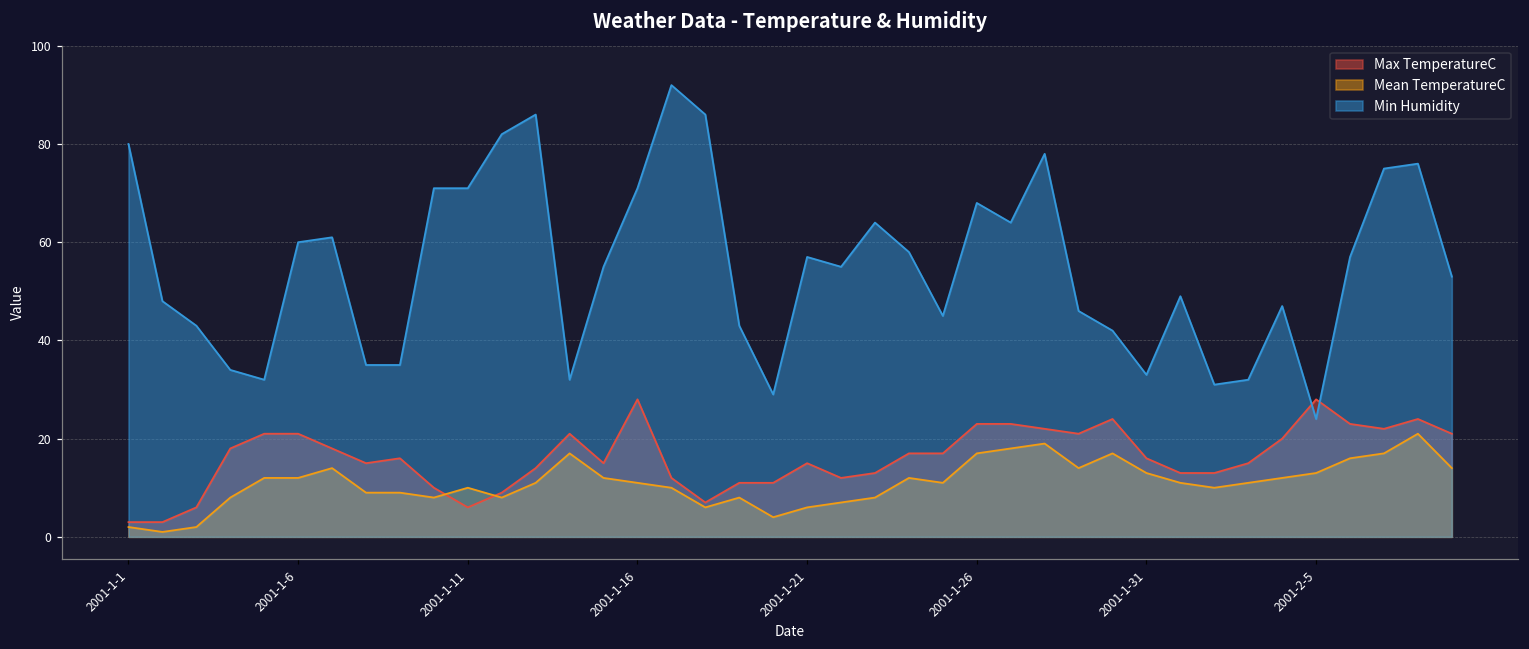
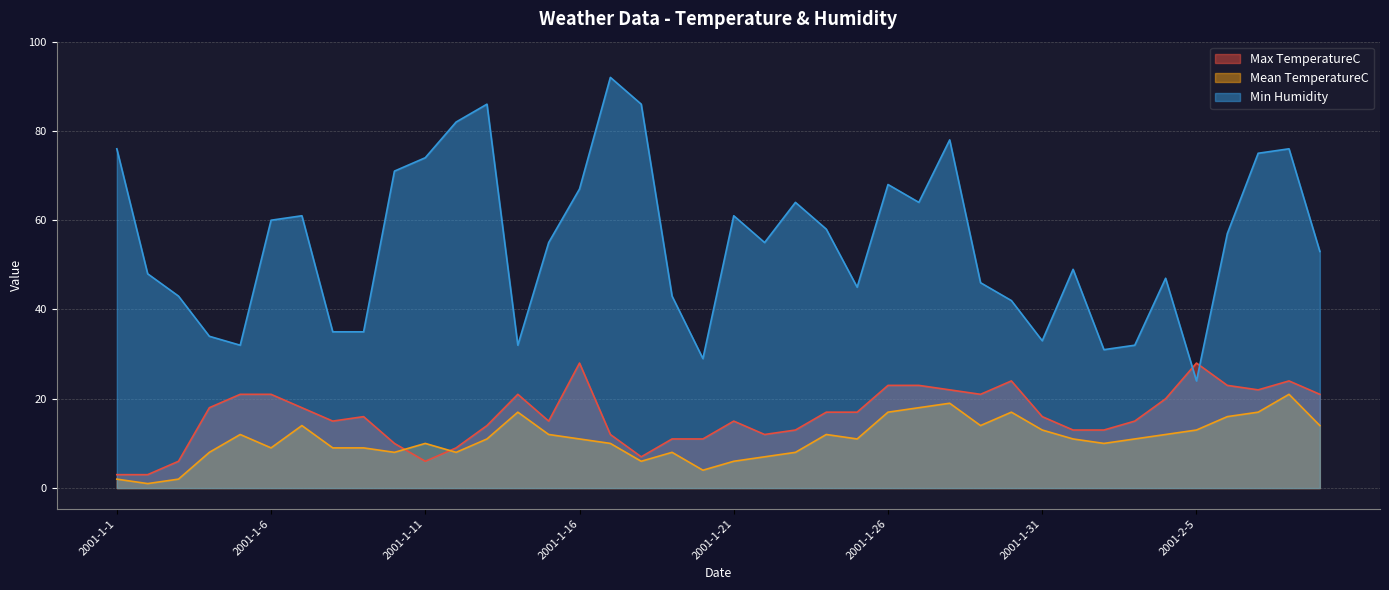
Min Humidity, 2001-1-1: 80 -> 76
Mean TemperatureC, 2001-1-6: 12 -> 9
Min Humidity, 2001-1-11: 71 -> 74
Min Humidity, 2001-1-16: 71 -> 67
Min Humidity, 2001-1-21: 57 -> 61
